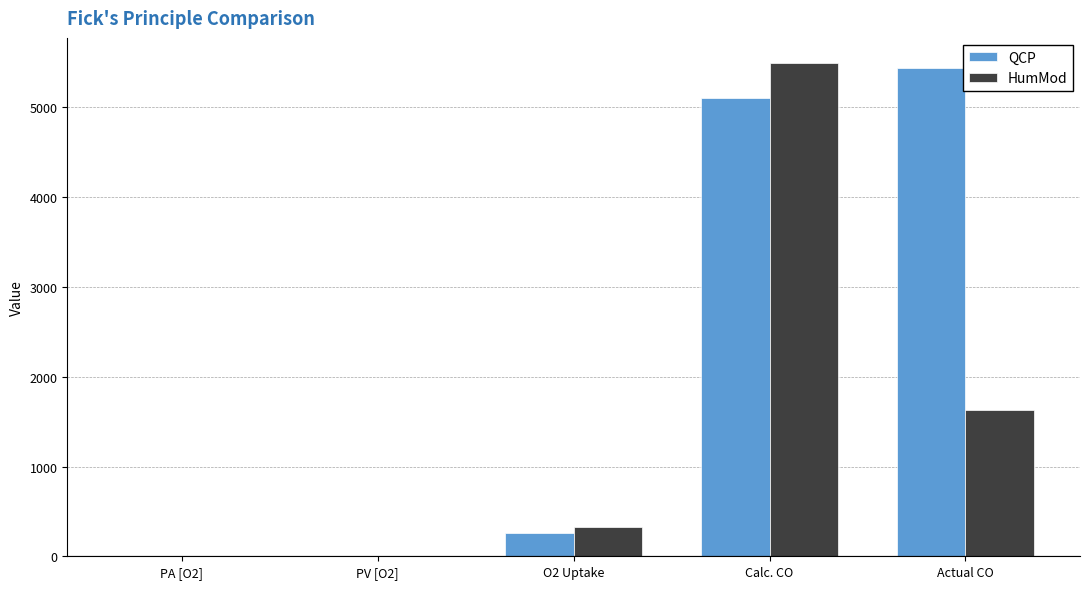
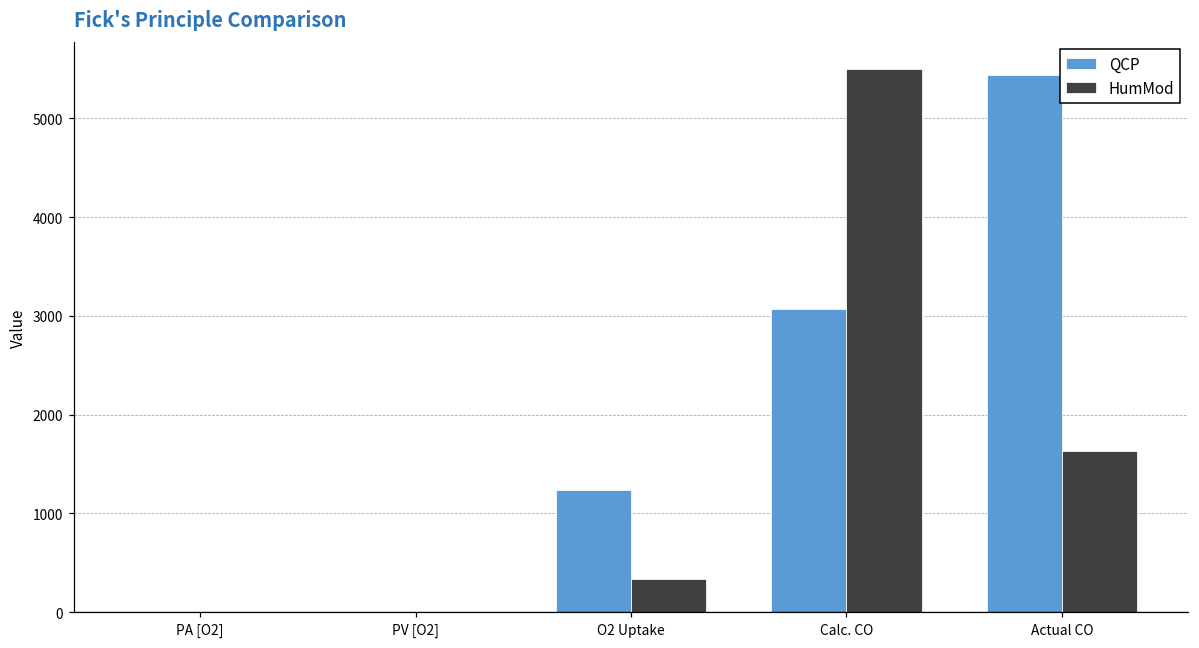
QCP, O2 Uptake: 300 -> 1200
QCP, Calc. CO: 5100 -> 3100
